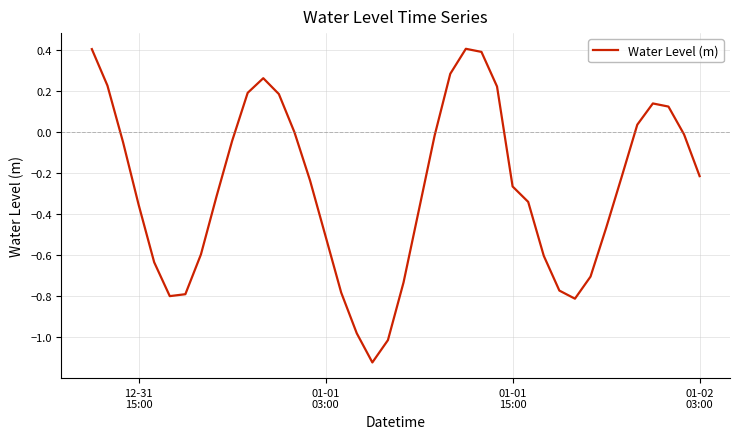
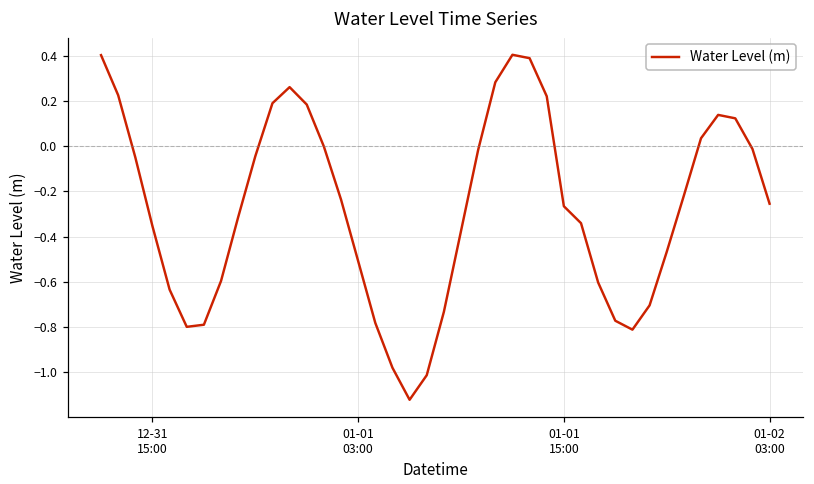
01-02 03:00: -0.22 -> -0.25
